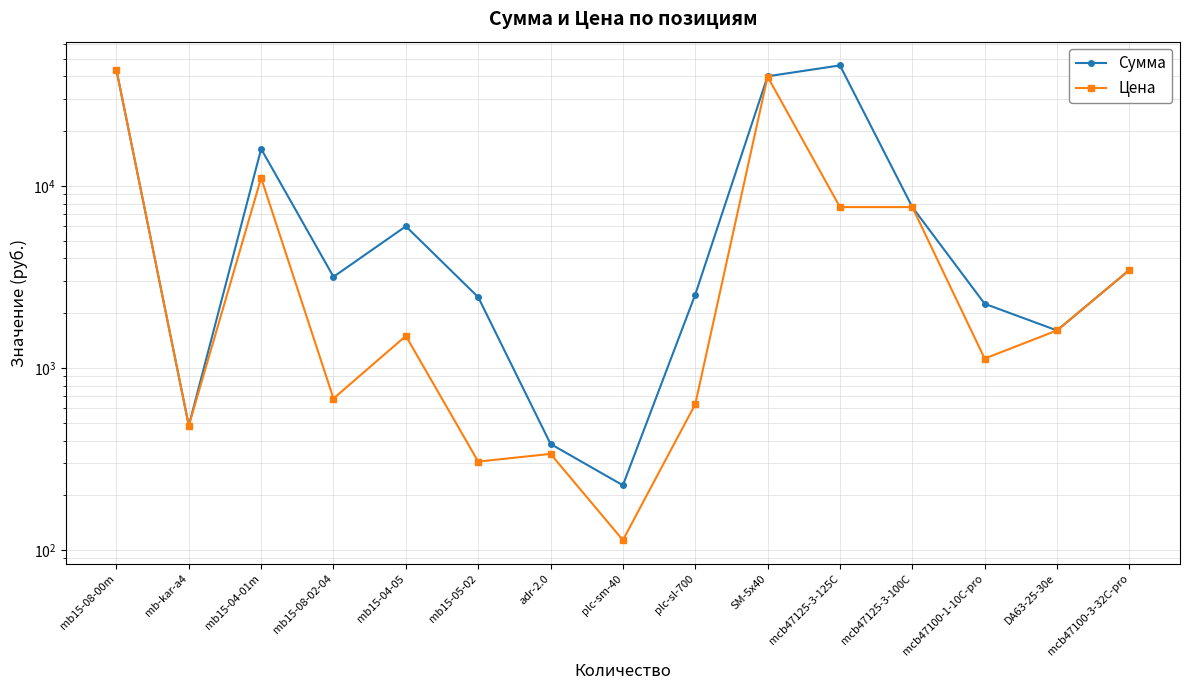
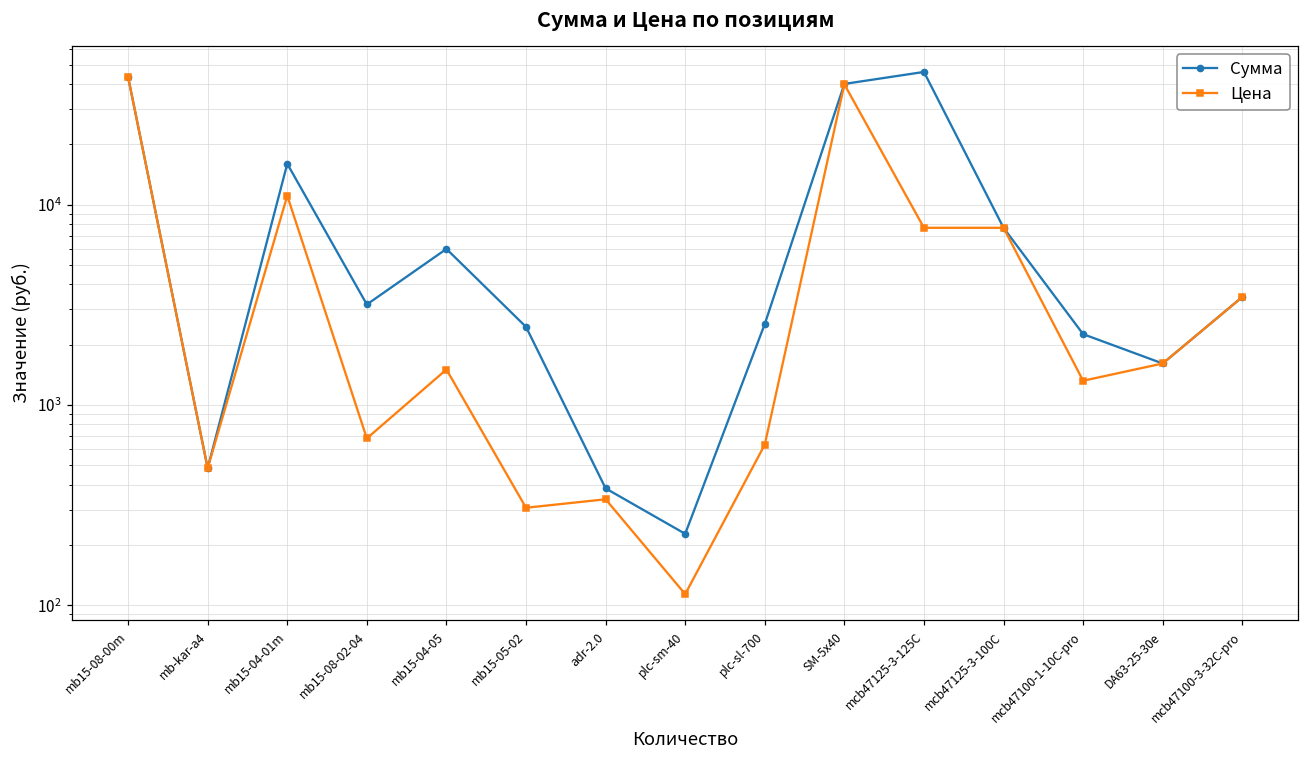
Цена, mcb47100-1-10C-pro: 1100 -> 1300
